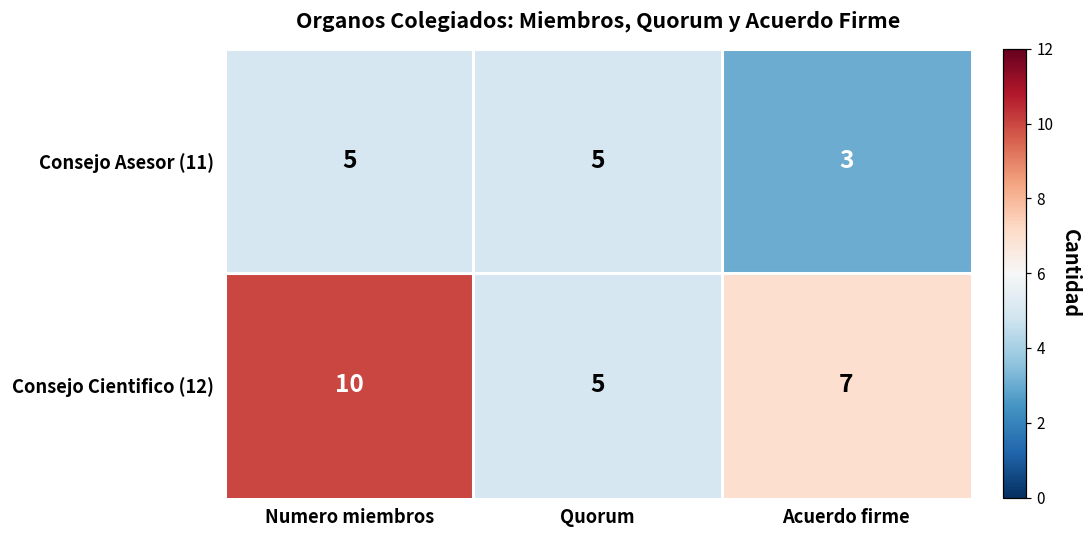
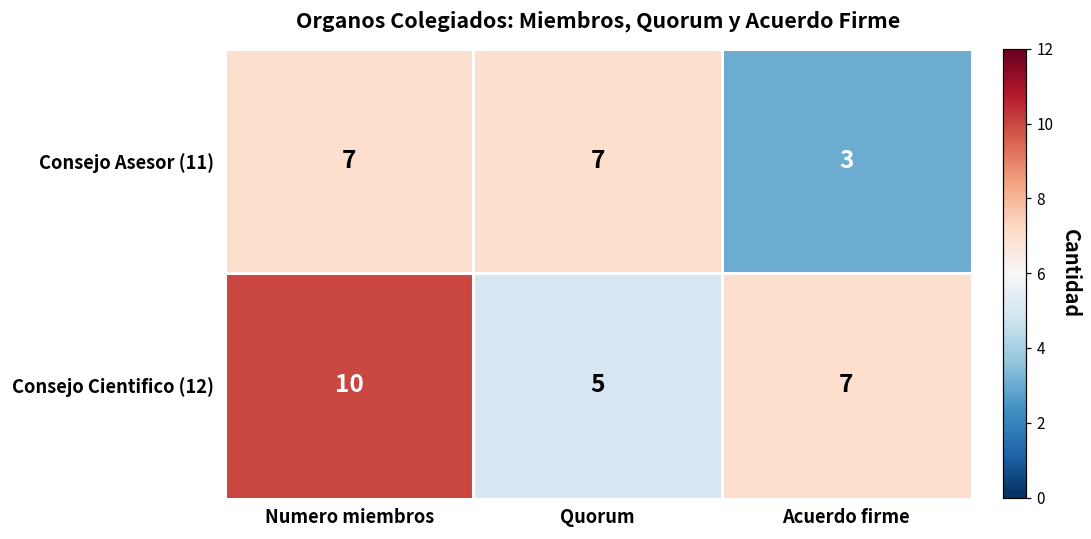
Consejo Asesor (11), Numero miembros: 5 -> 7
Consejo Asesor (11), Quorum: 5 -> 7
